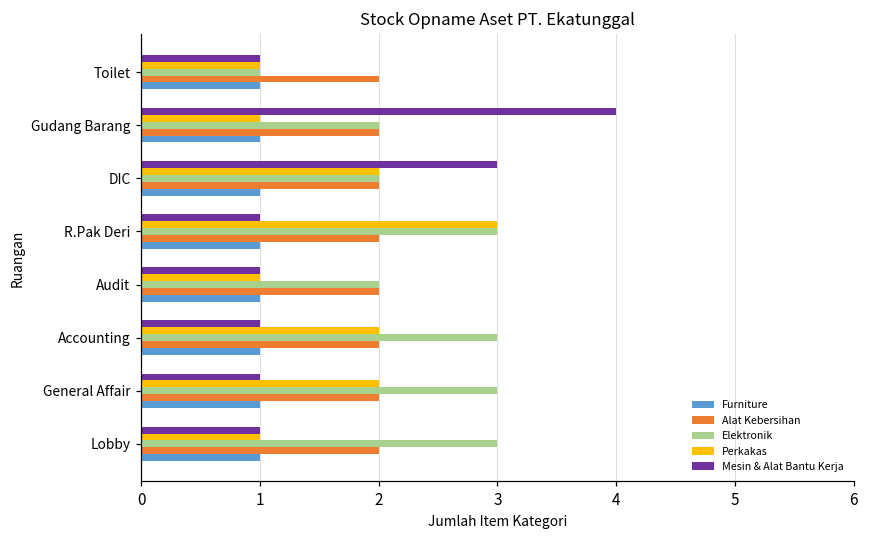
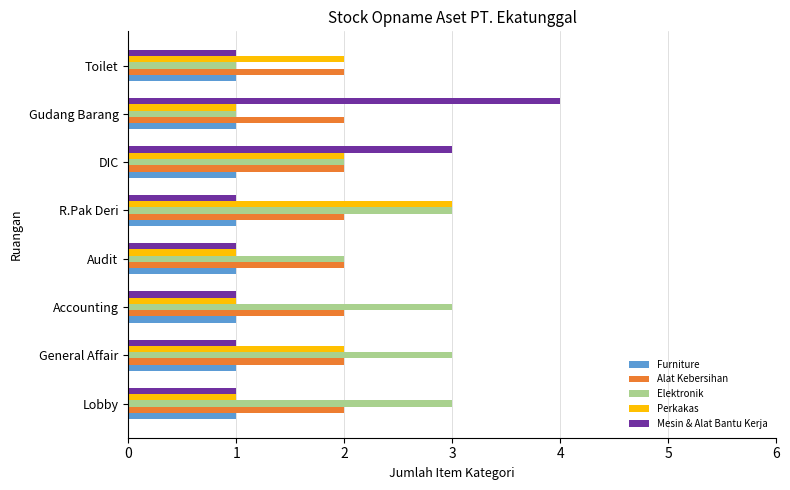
Perkakas, Toilet: 1 -> 2
Elektronik, Gudang Barang: 2 -> 1
Perkakas, Accounting: 2 -> 1
